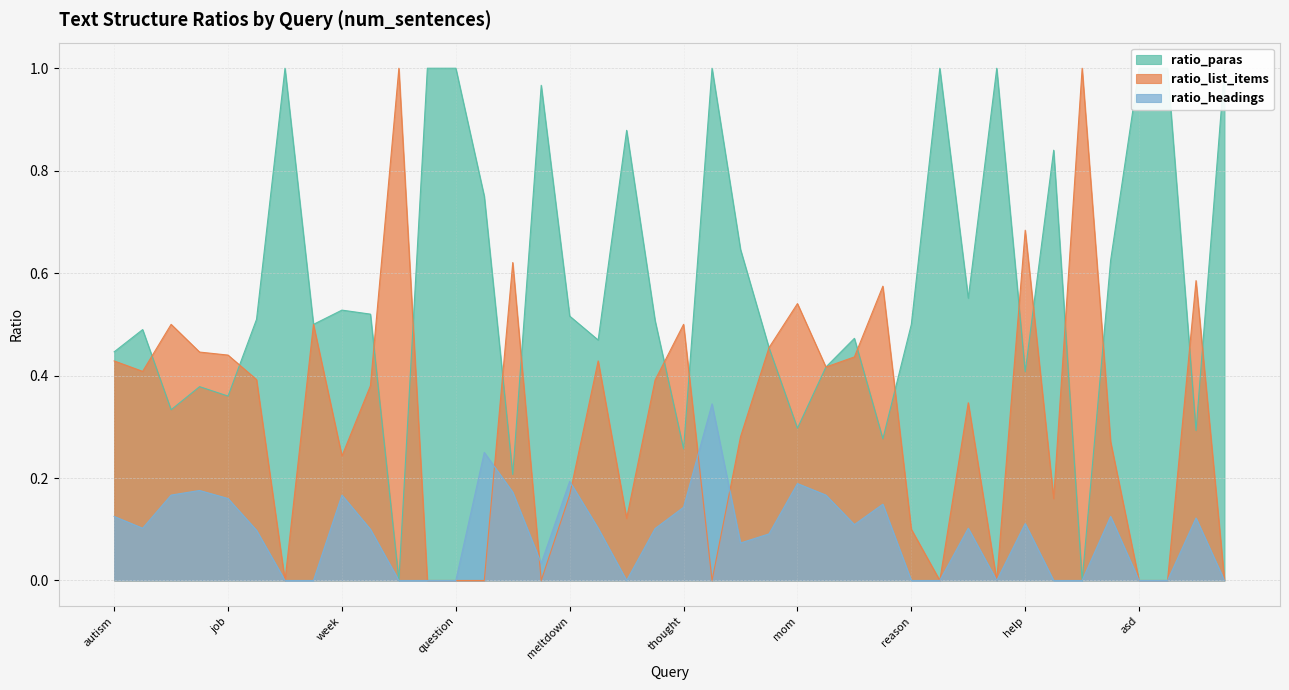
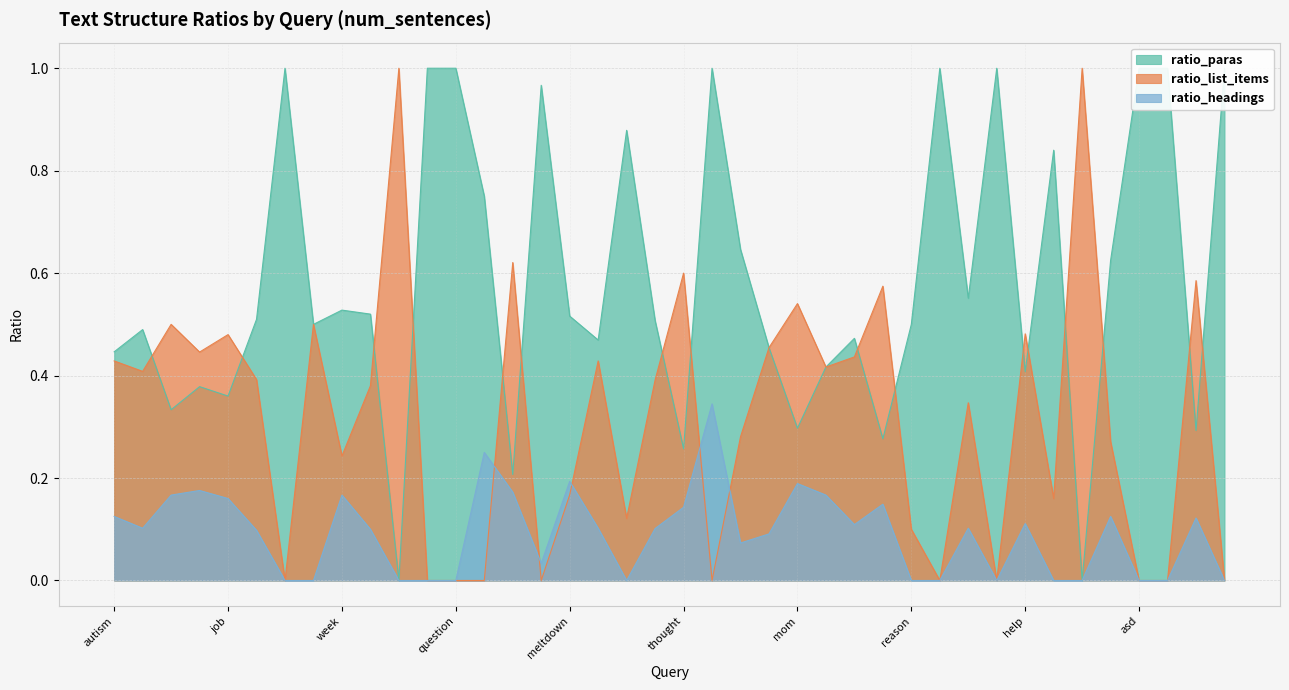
ratio_list_items, job: 0.44 -> 0.48
ratio_list_items, thought: 0.5 -> 0.6
ratio_list_items, help: 0.68 -> 0.48
